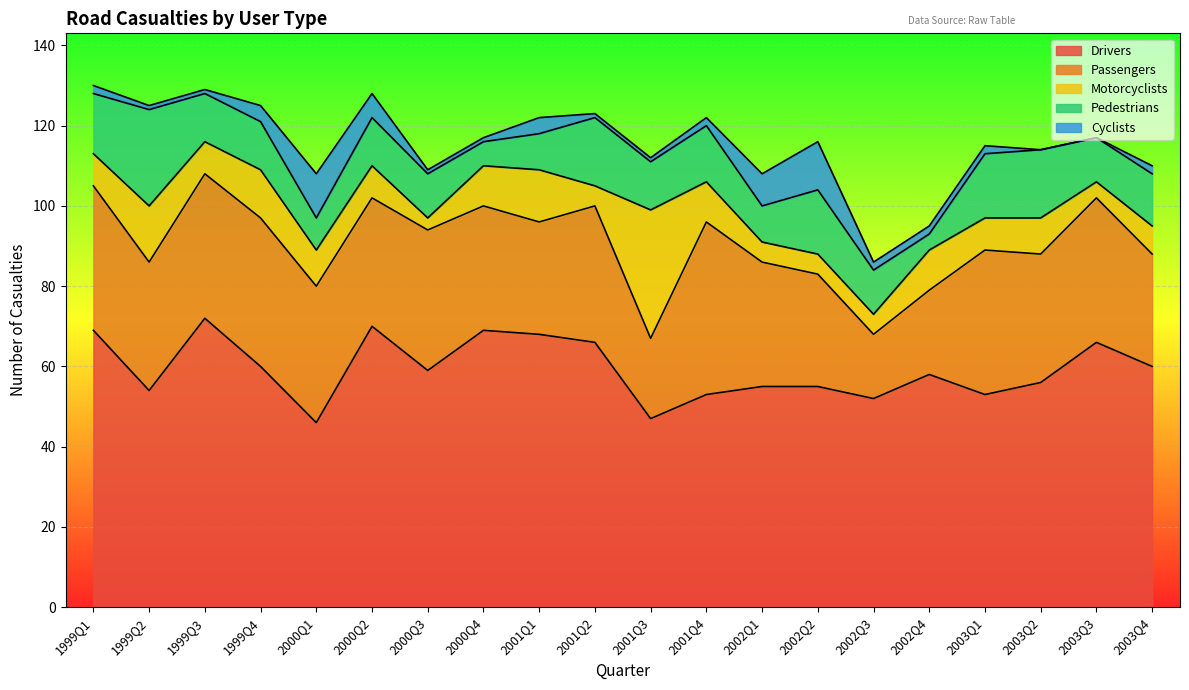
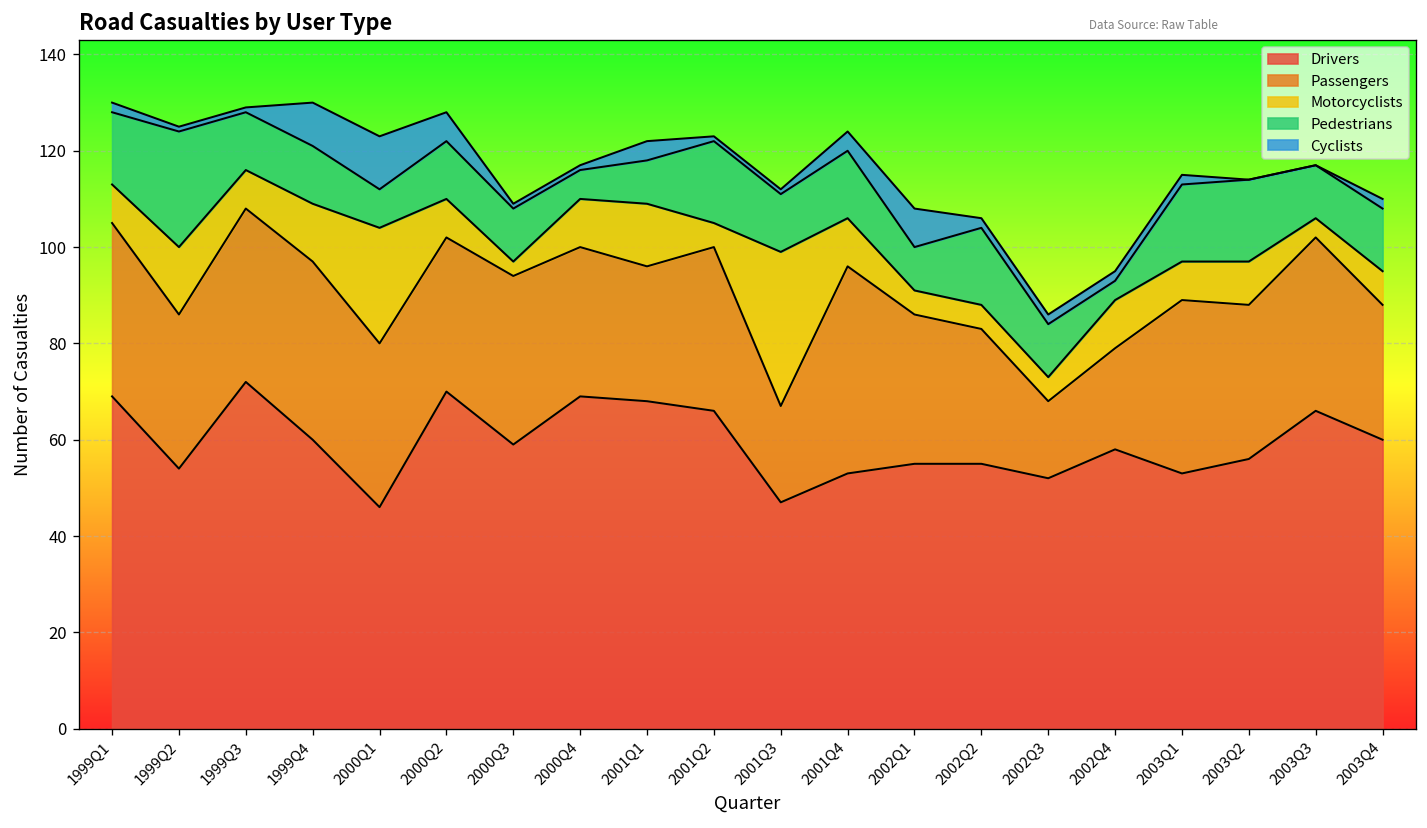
Cyclists, 1999Q4: 4 -> 9
Motorcyclists, 2000Q1: 9 -> 24
Cyclists, 2001Q4: 2 -> 4
Cyclists, 2002Q2: 12 -> 2
